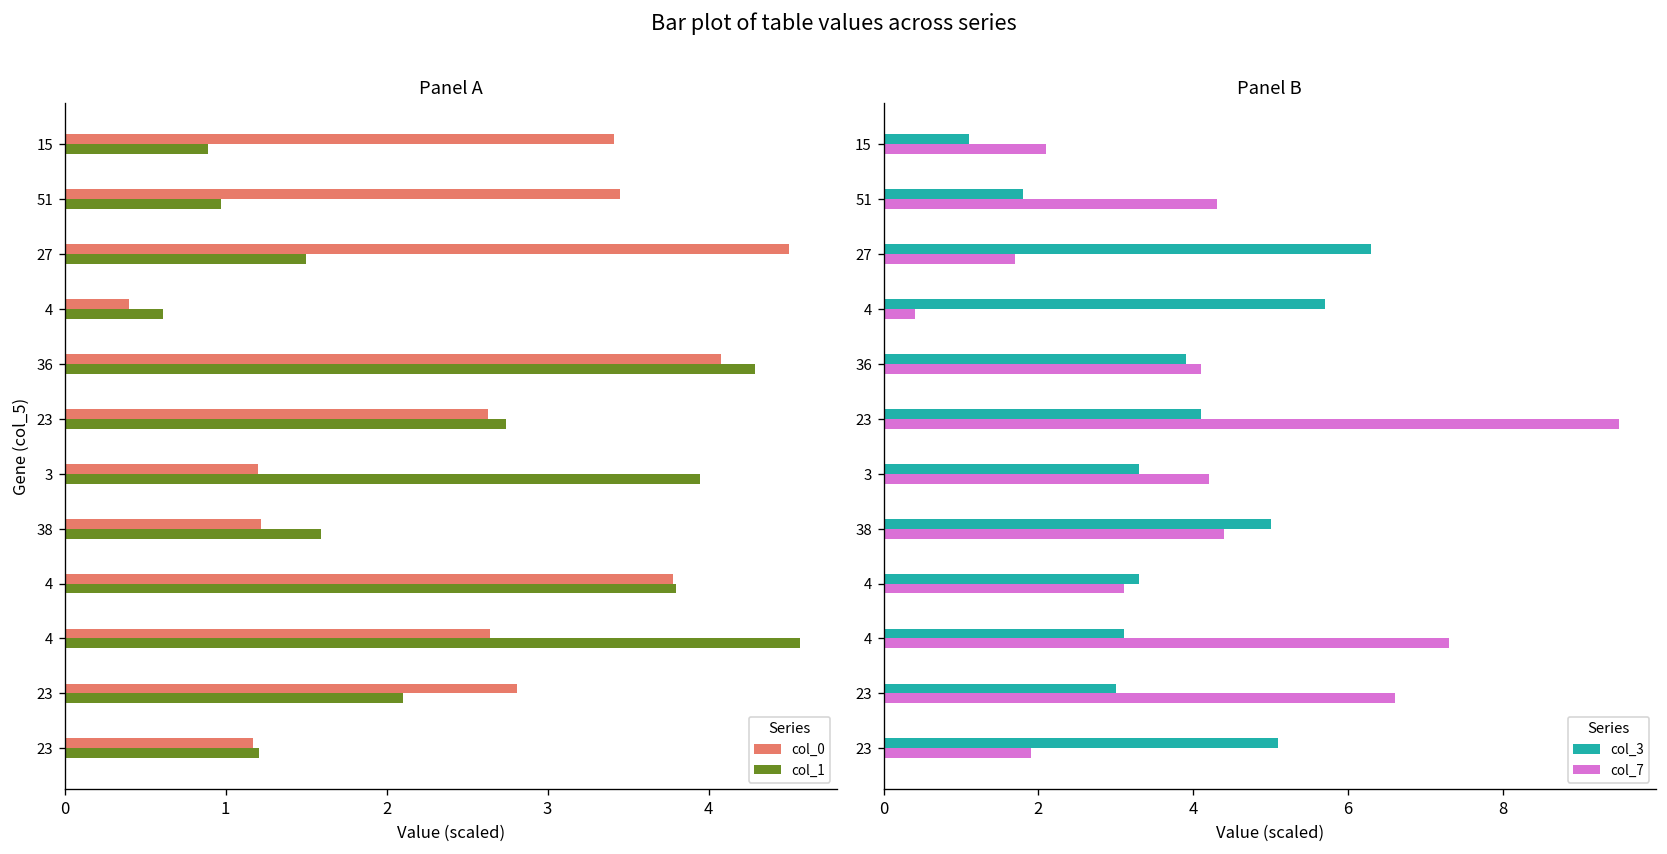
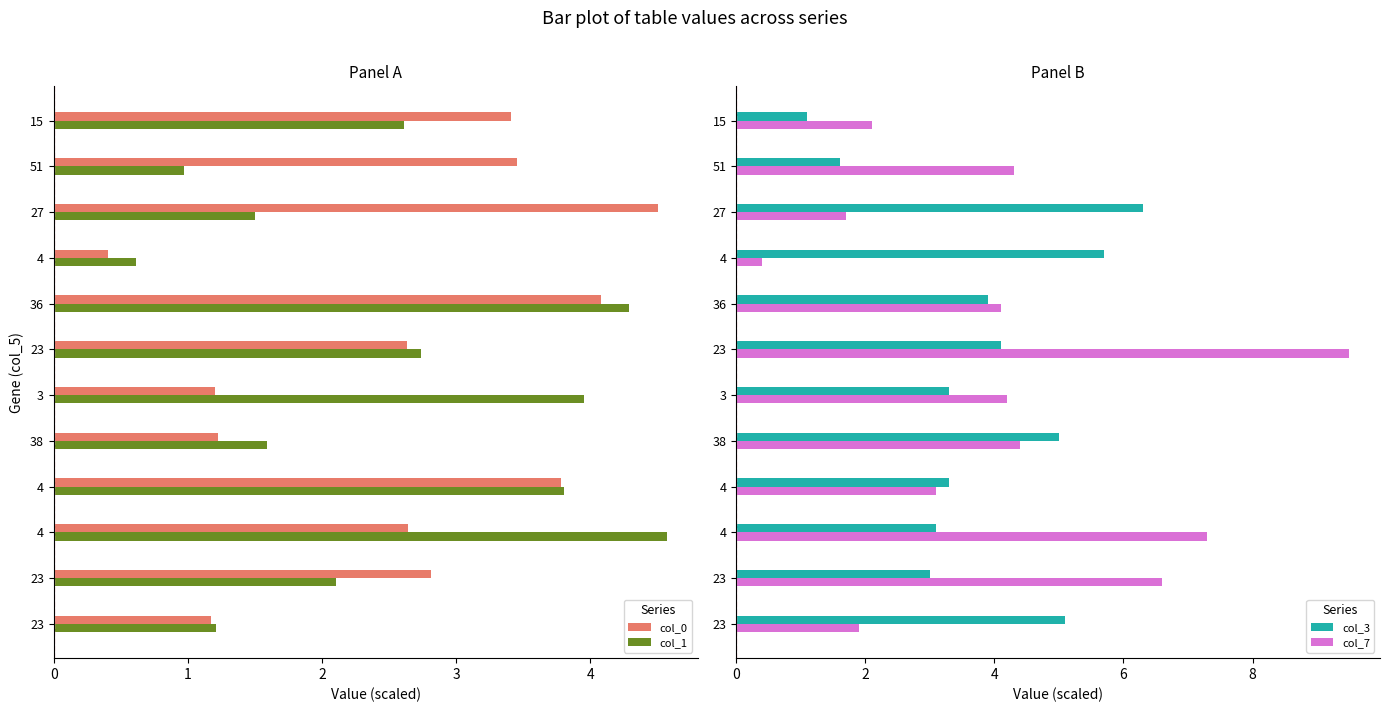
Panel A, col_1, 15: 0.89 -> 2.61
Panel B, col_3, 51: 1.8 -> 1.6
